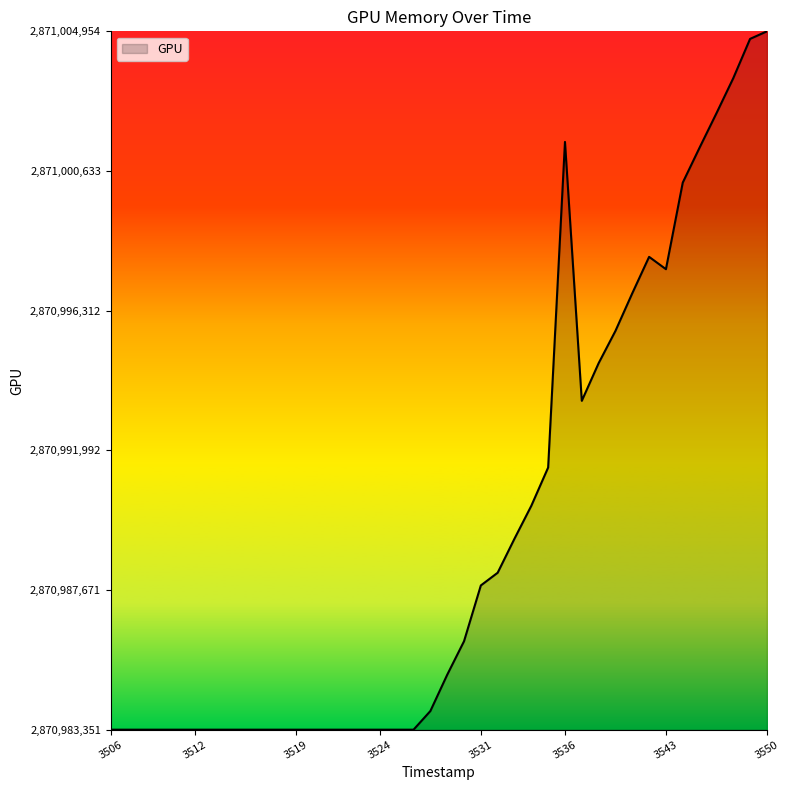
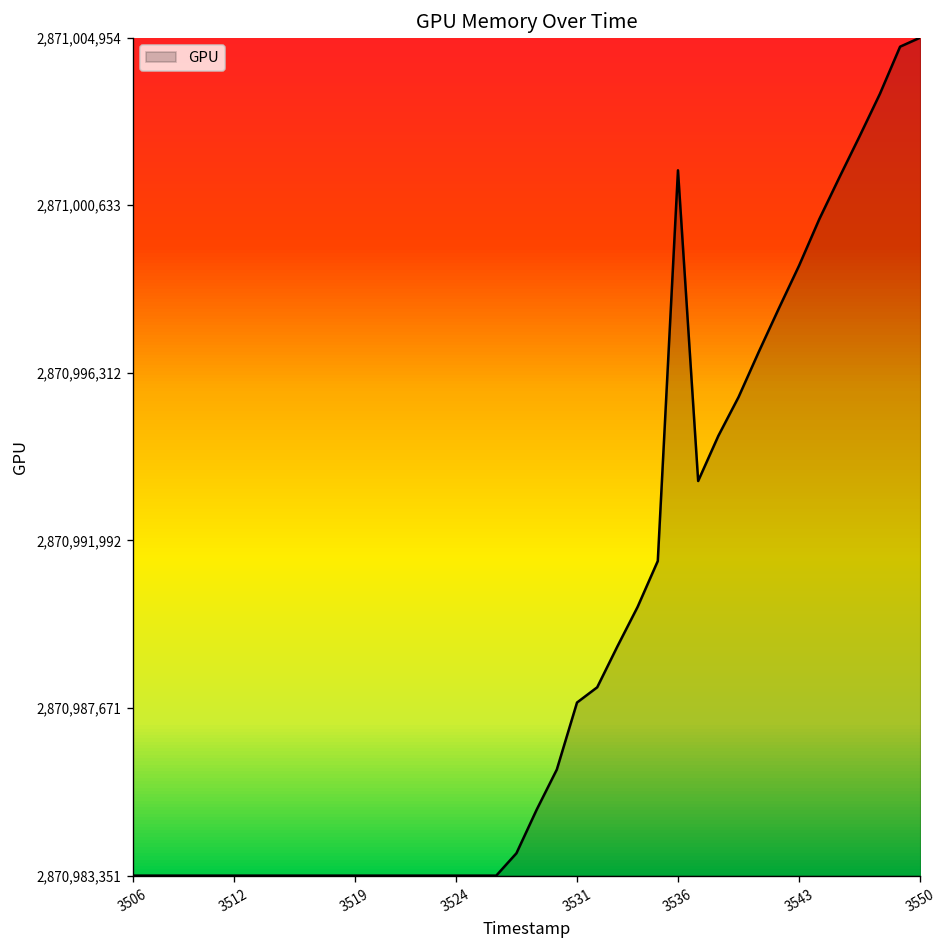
3543: 2,870,997,600 -> 2,870,999,100
